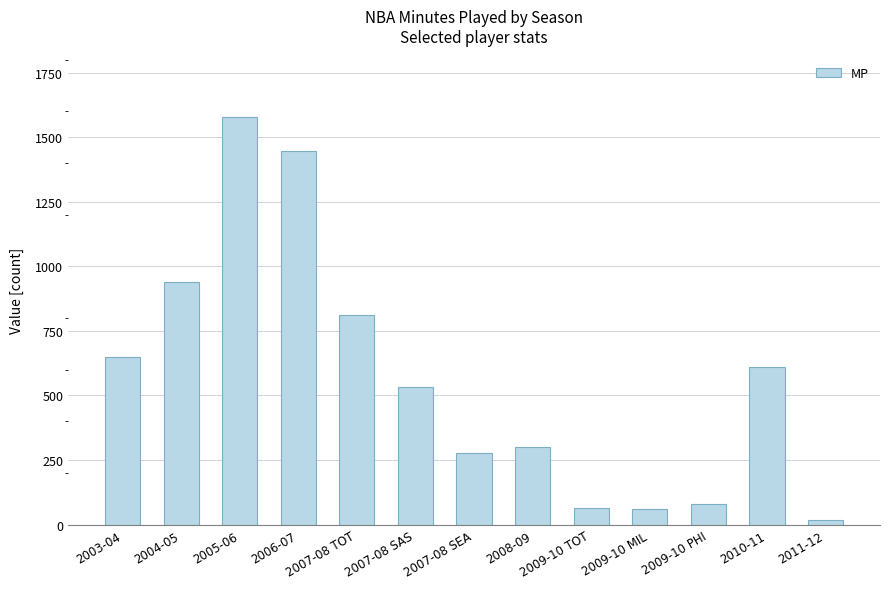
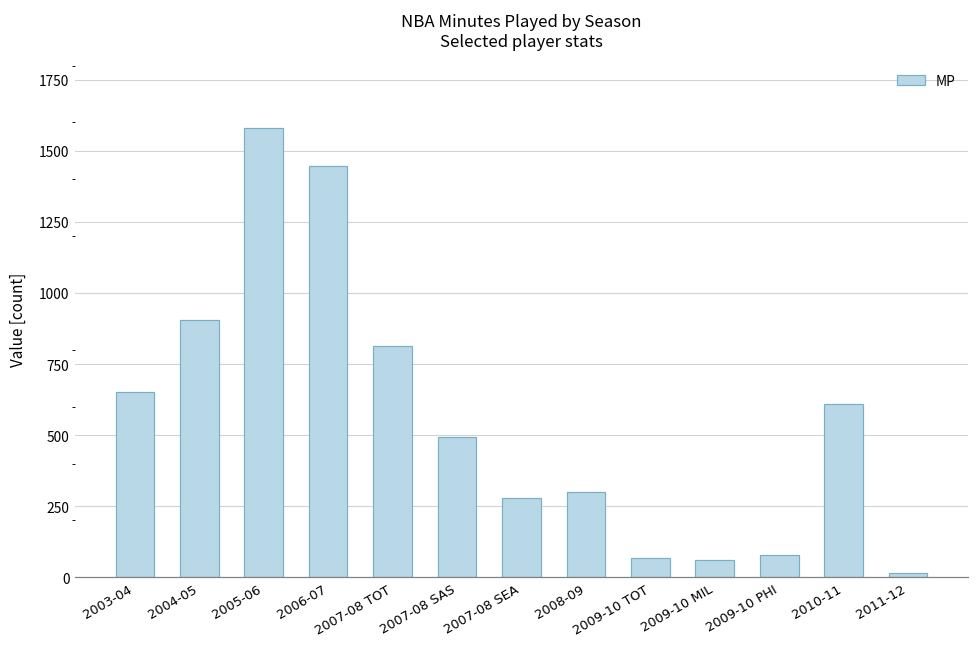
2004-05: 940 -> 900
2007-08 SAS: 530 -> 490
